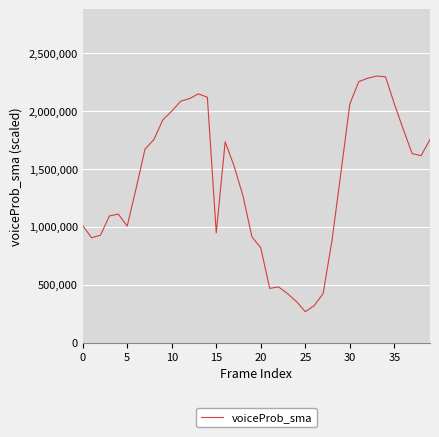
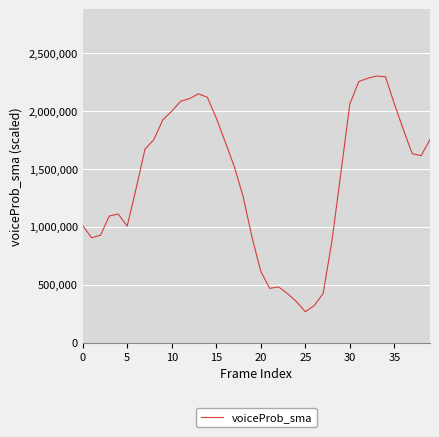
15: 950,000 -> 1,940,000
20: 820,000 -> 610,000
